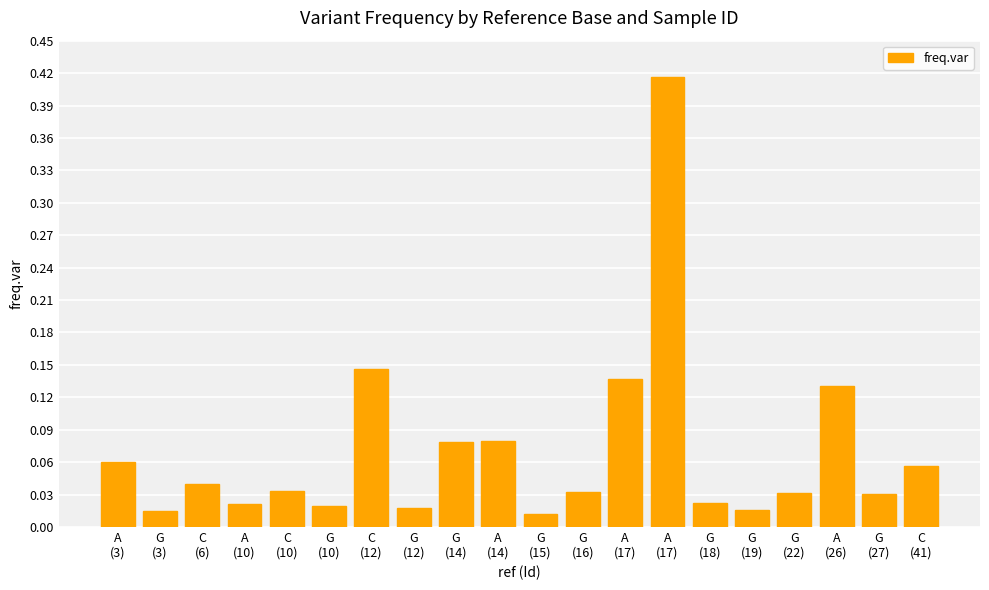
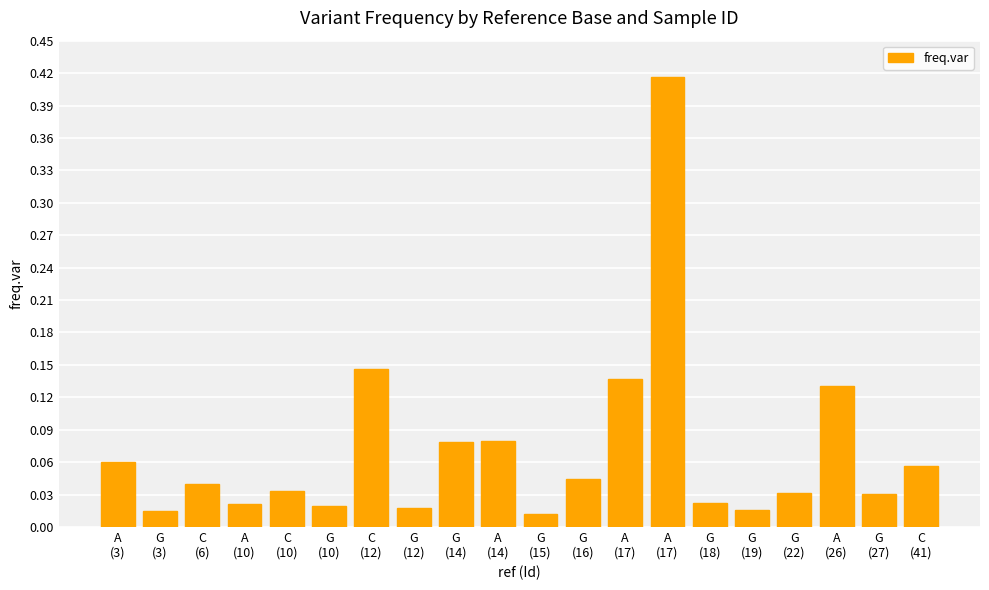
G (16): 0.033 -> 0.045
